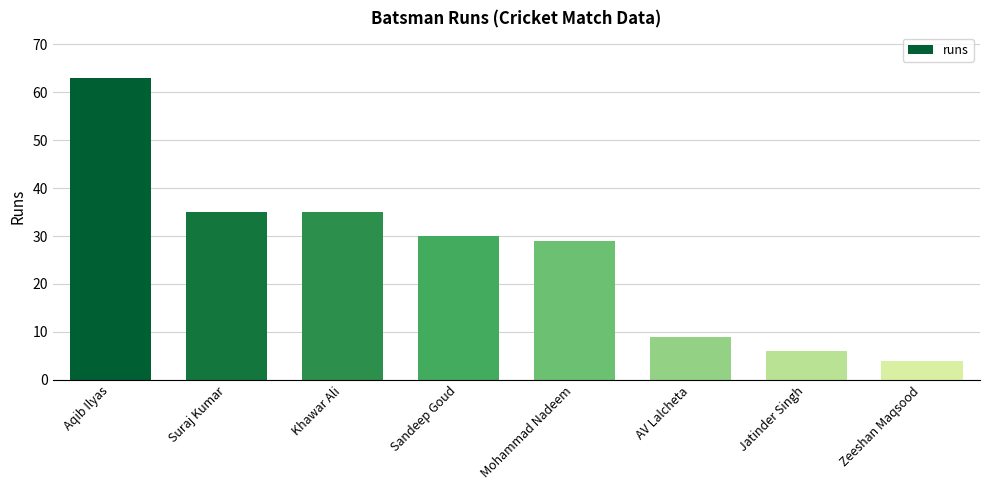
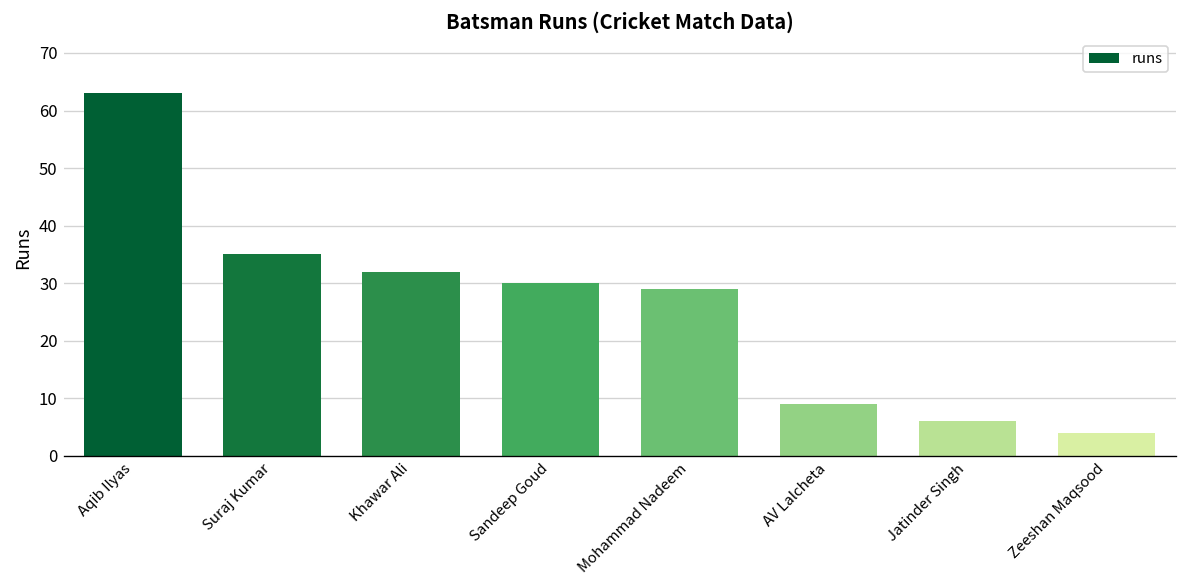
Khawar Ali: 35 -> 32
